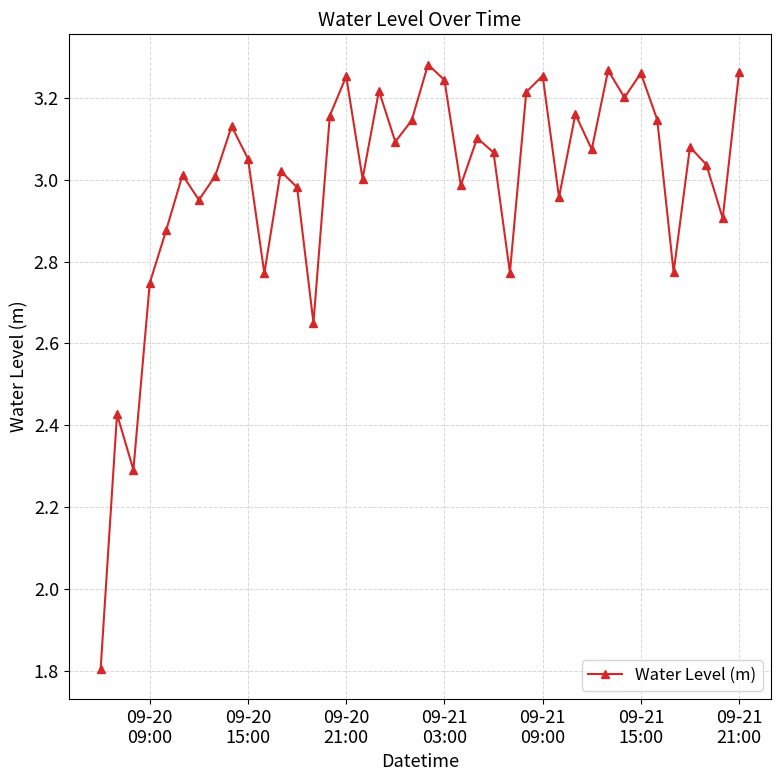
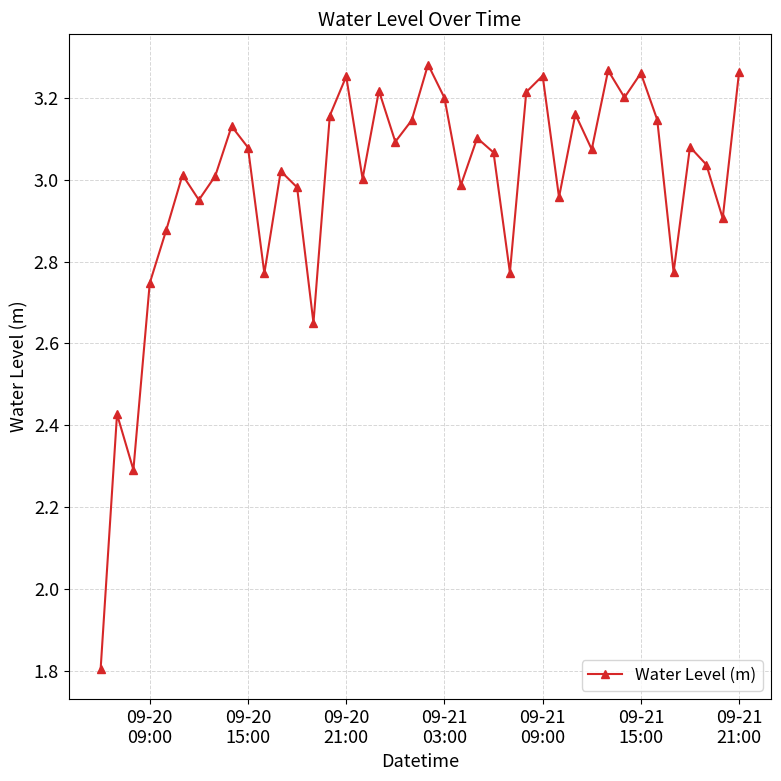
09-20 15:00: 3.05 -> 3.08
09-21 03:00: 3.24 -> 3.20
